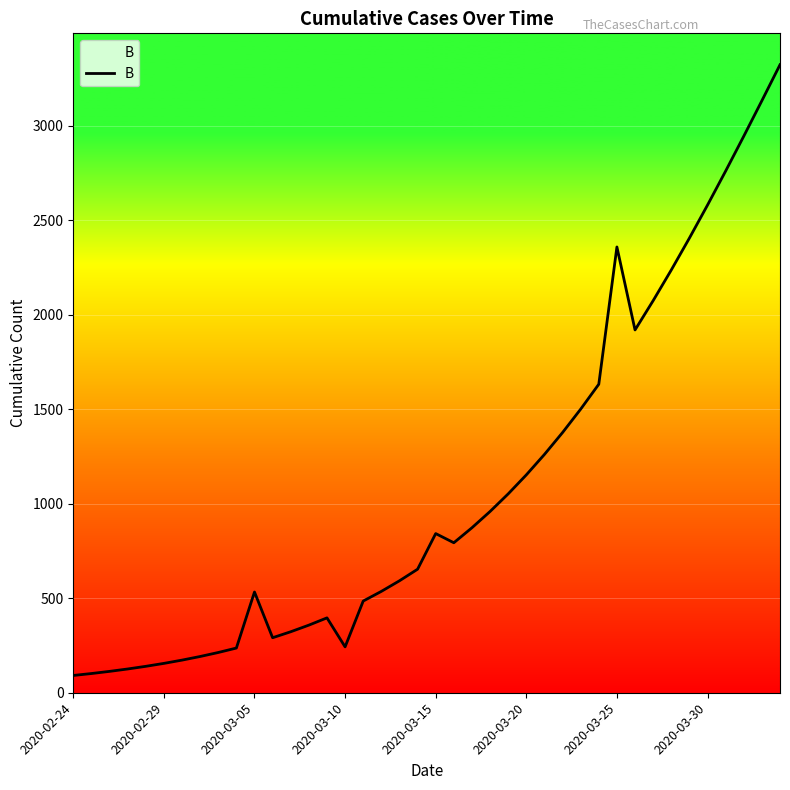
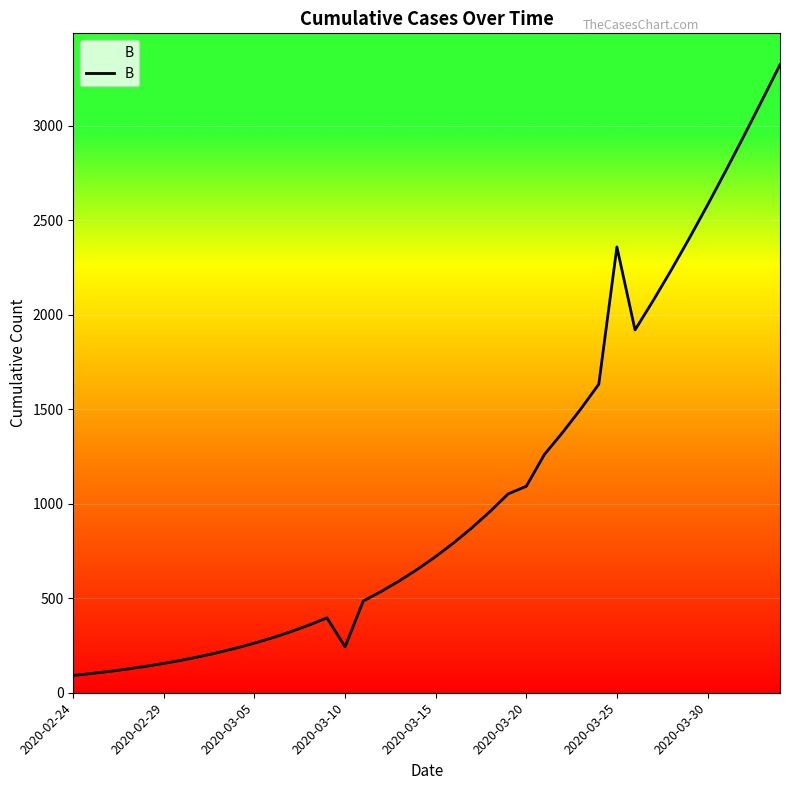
2020-03-05: 530 -> 260
2020-03-15: 840 -> 720
2020-03-20: 1150 -> 1090
